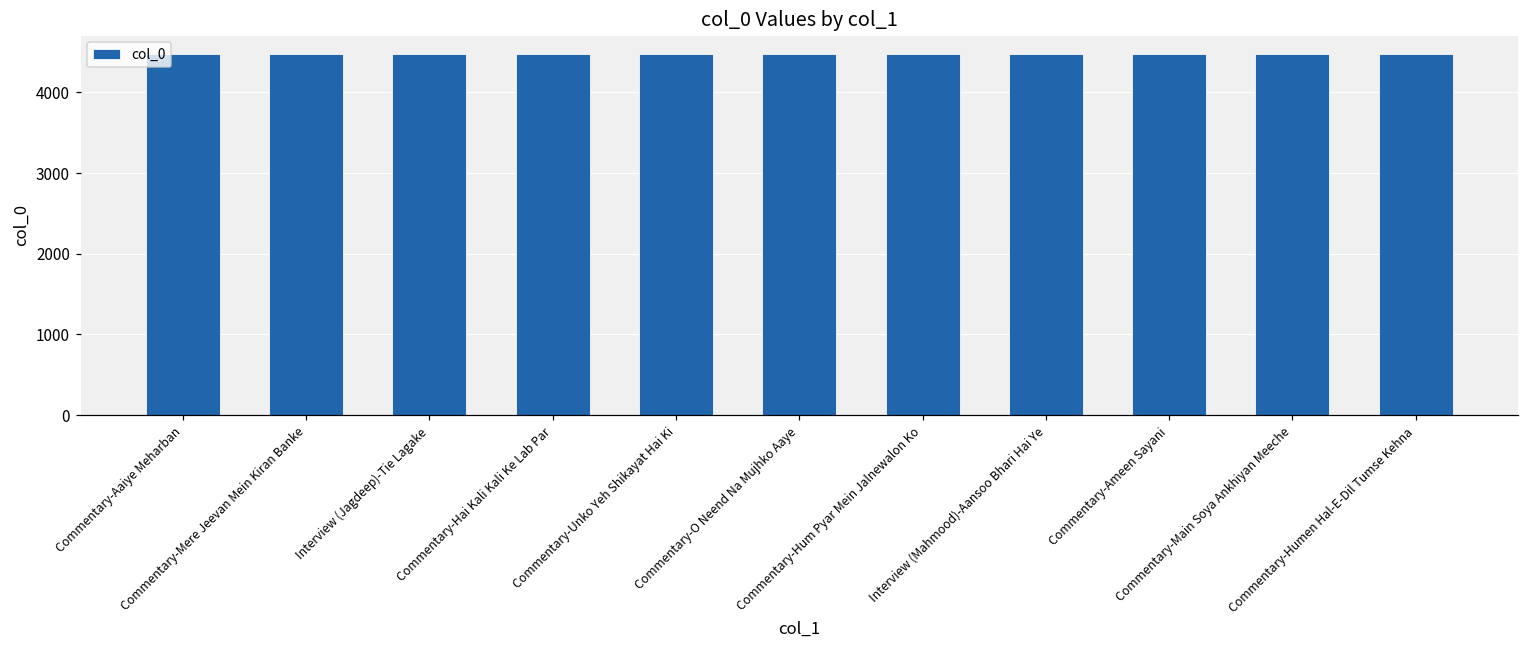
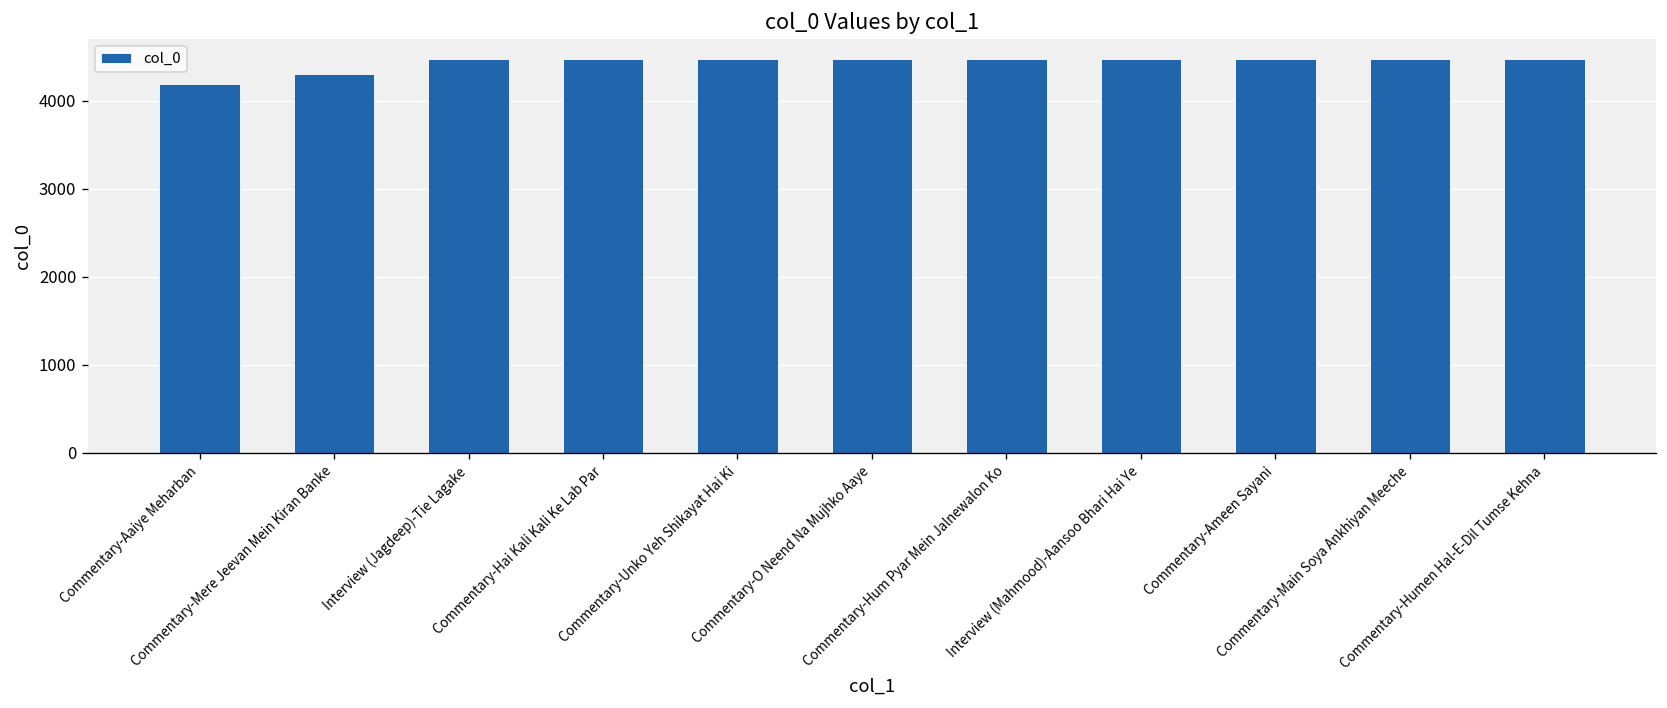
Commentary-Aaiye Meharban: 4500 -> 4200
Commentary-Mere Jeevan Mein Kiran Banke: 4500 -> 4300
